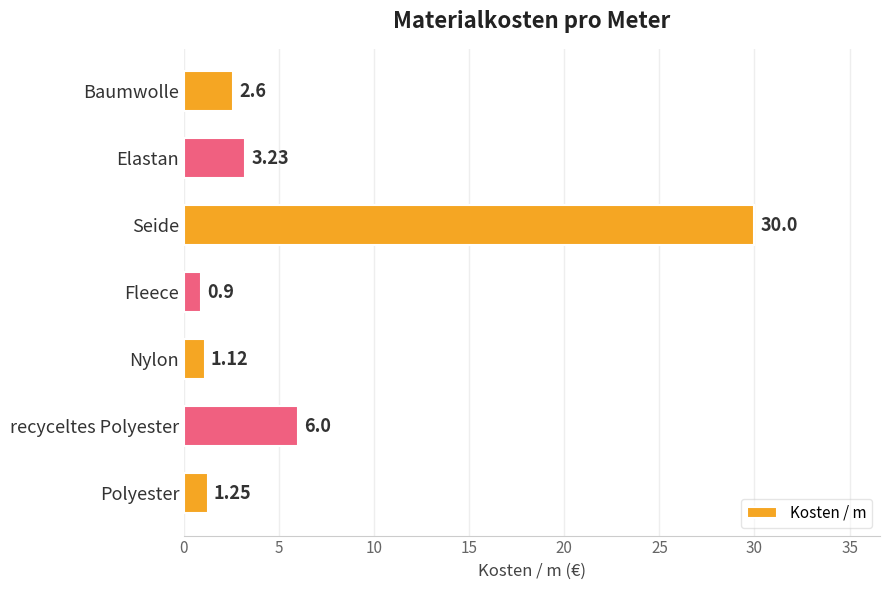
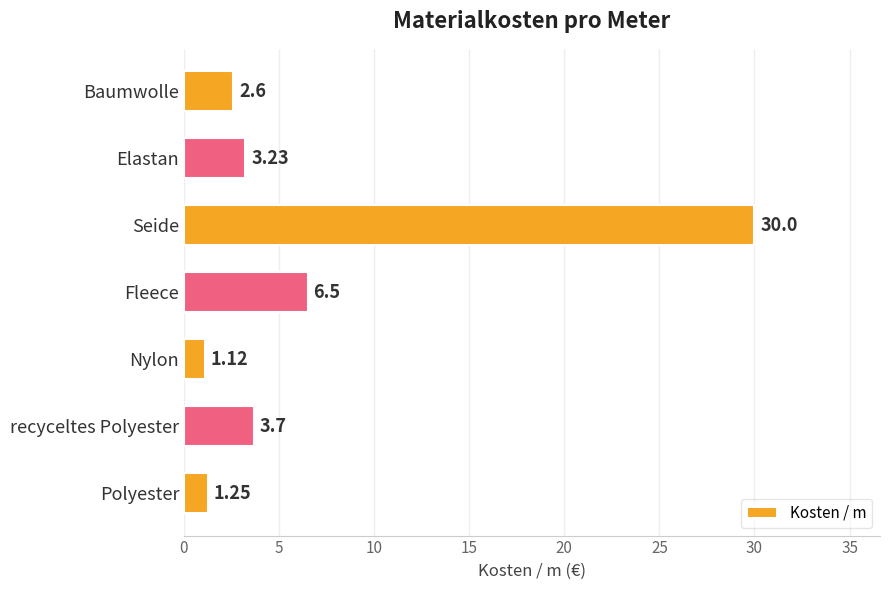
Fleece: 0.9 -> 6.5
recyceltes Polyester: 6.0 -> 3.7
